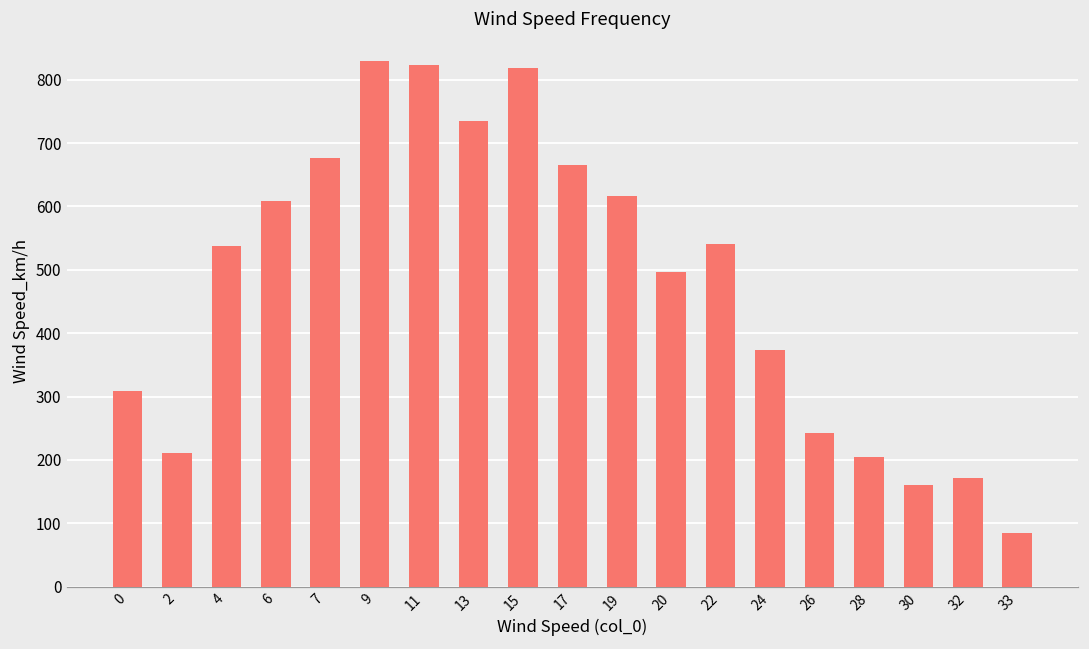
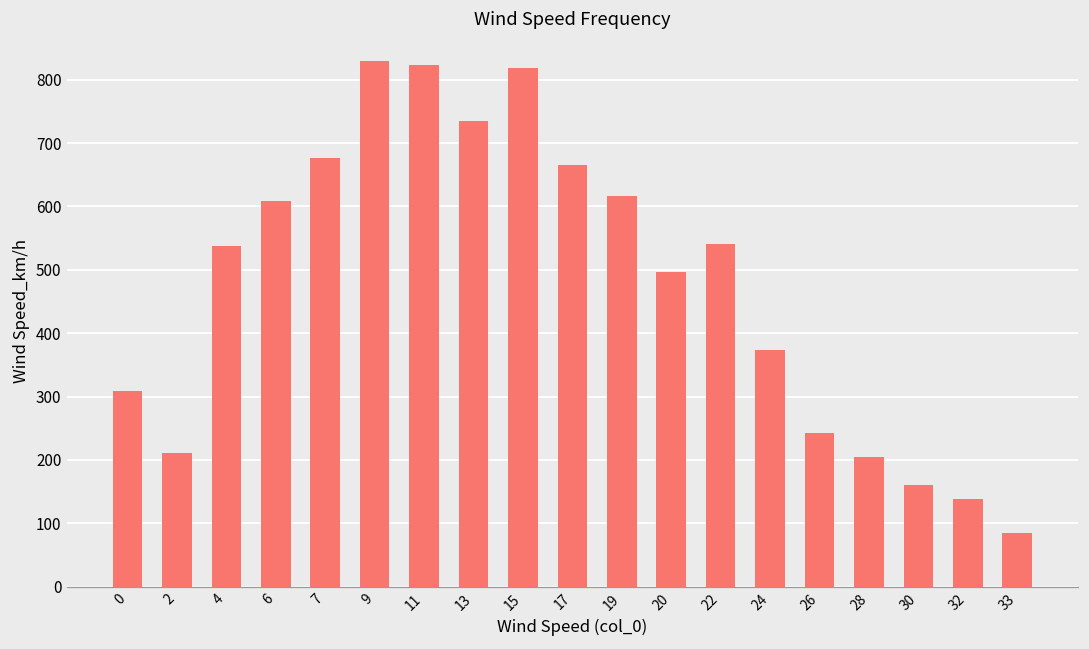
32: 170 -> 140
